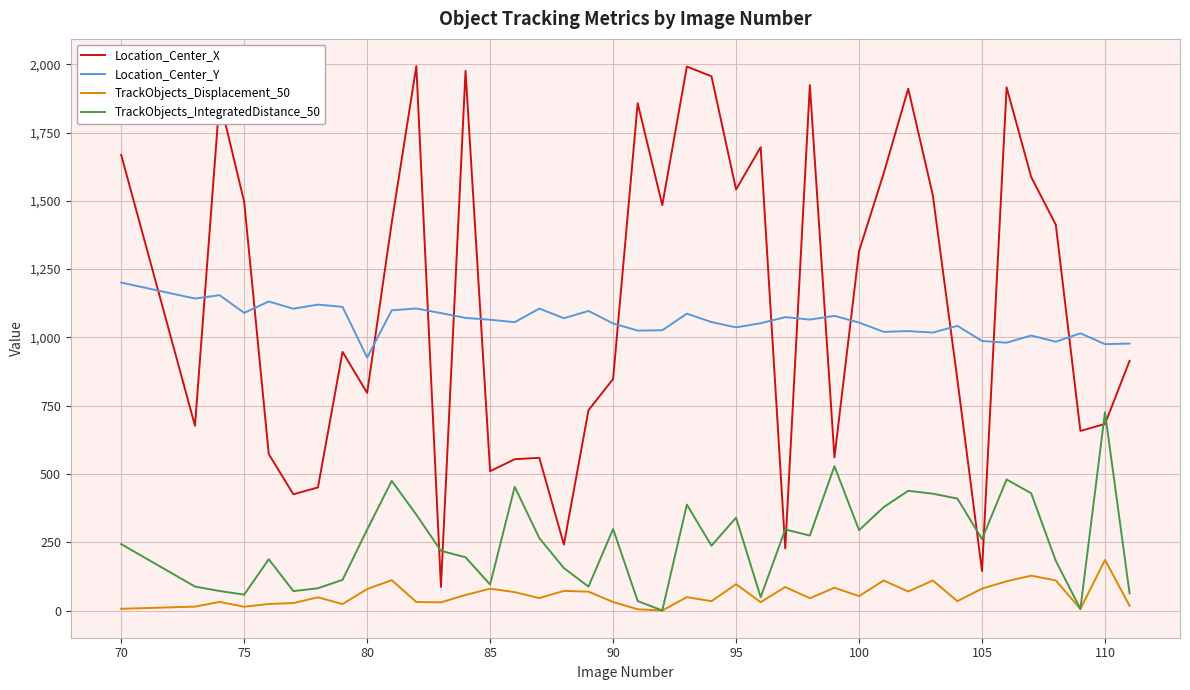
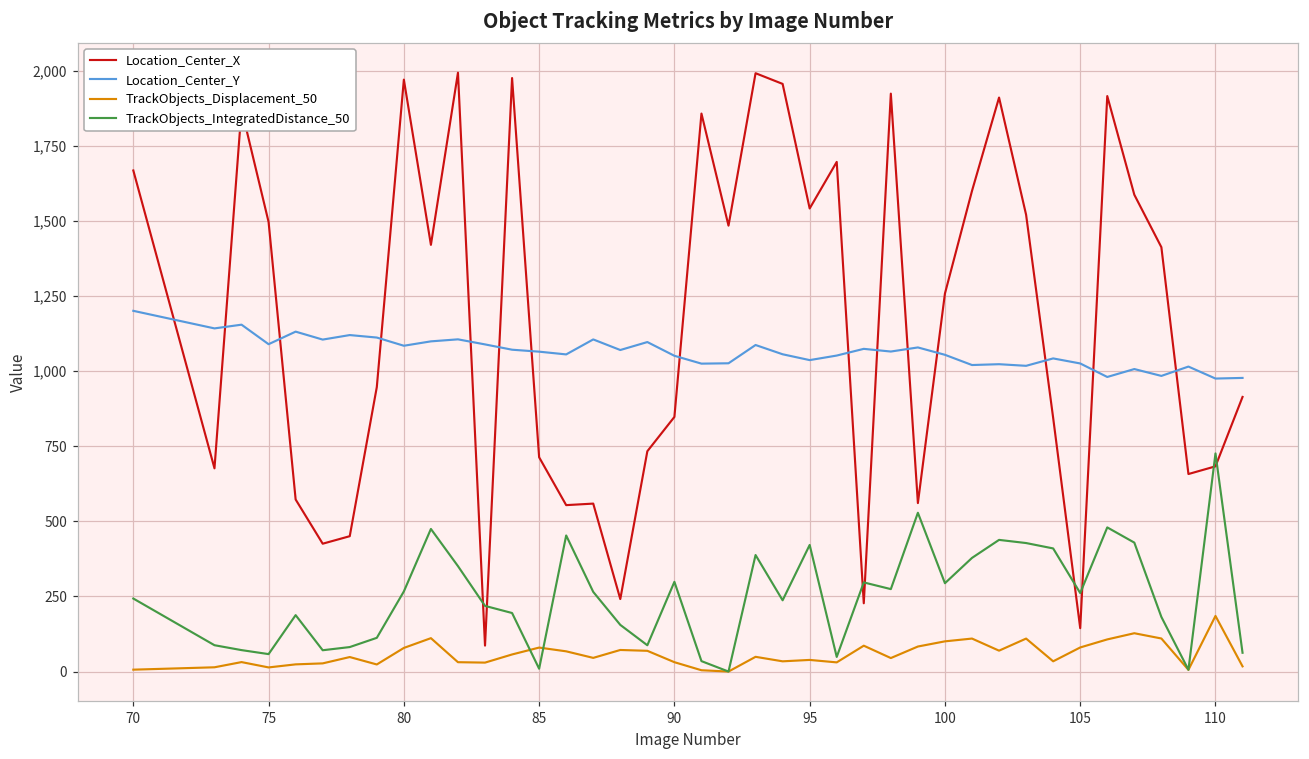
Location_Center_X, 80: 800 -> 1,970
Location_Center_Y, 80: 930 -> 1,080
TrackObjects_IntegratedDistance_50, 80: 300 -> 270
Location_Center_X, 85: 510 -> 710
TrackObjects_IntegratedDistance_50, 85: 100 -> 10
TrackObjects_Displacement_50, 95: 100 -> 40
TrackObjects_IntegratedDistance_50, 95: 340 -> 420
Location_Center_X, 100: 1,320 -> 1,260
TrackObjects_Displacement_50, 100: 50 -> 100
Location_Center_Y, 105: 990 -> 1,030
